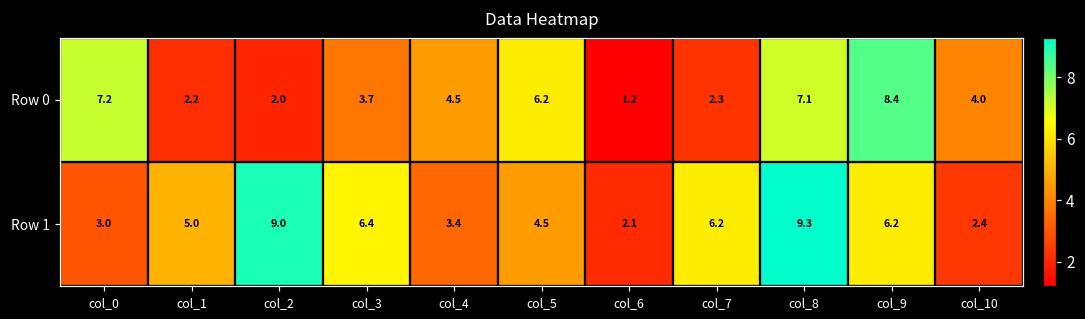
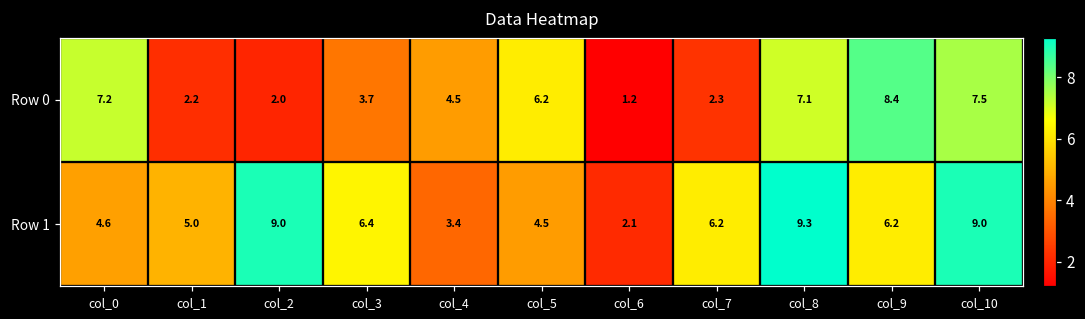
Row 0, col_10: 4.0 -> 7.5
Row 1, col_0: 3.0 -> 4.6
Row 1, col_10: 2.4 -> 9.0
